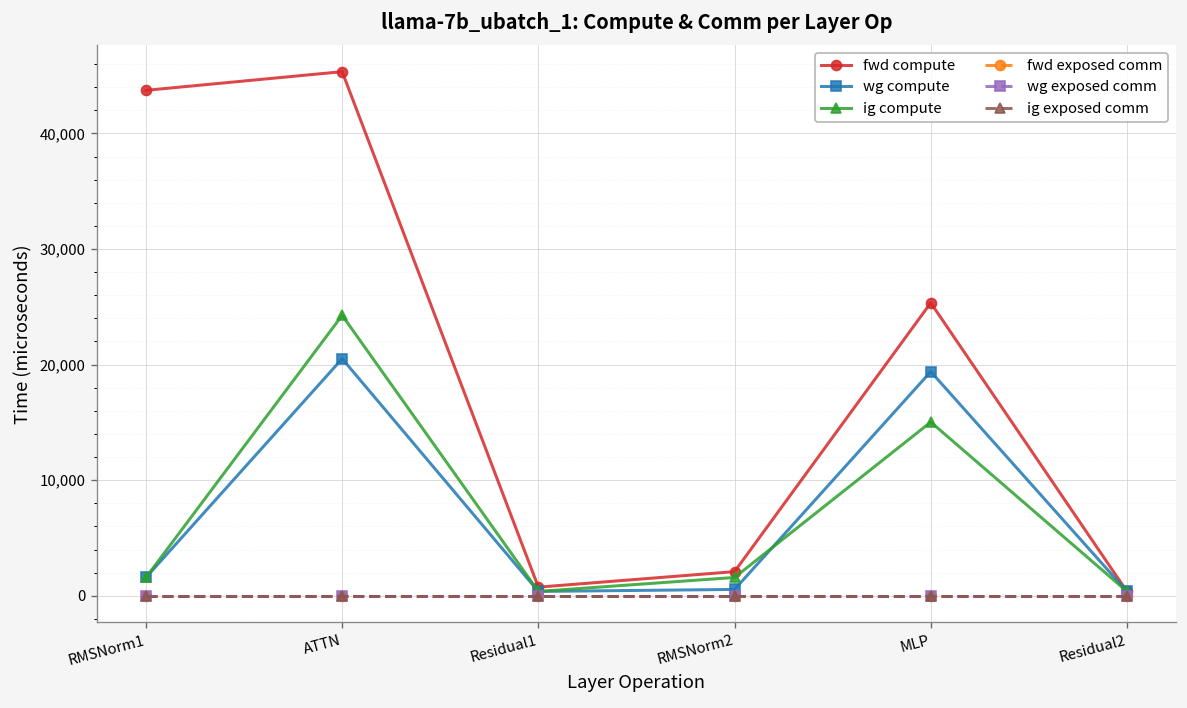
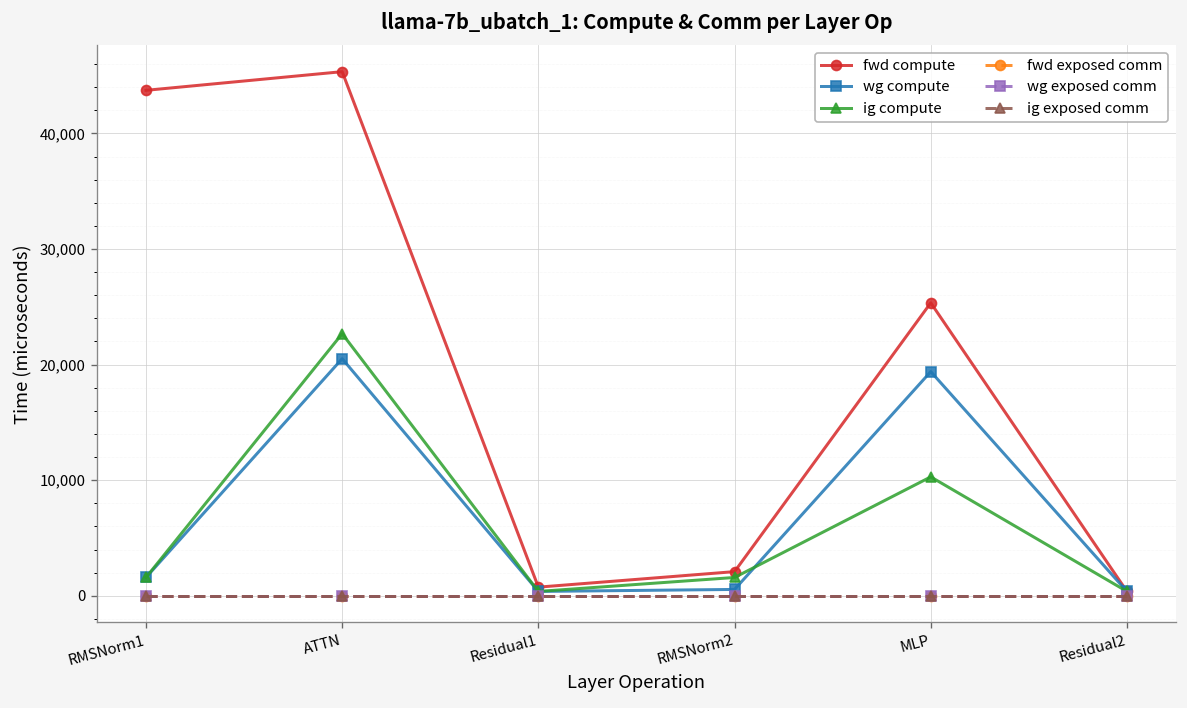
ig compute, ATTN: 24,000 -> 23,000
ig compute, MLP: 15,000 -> 10,000
